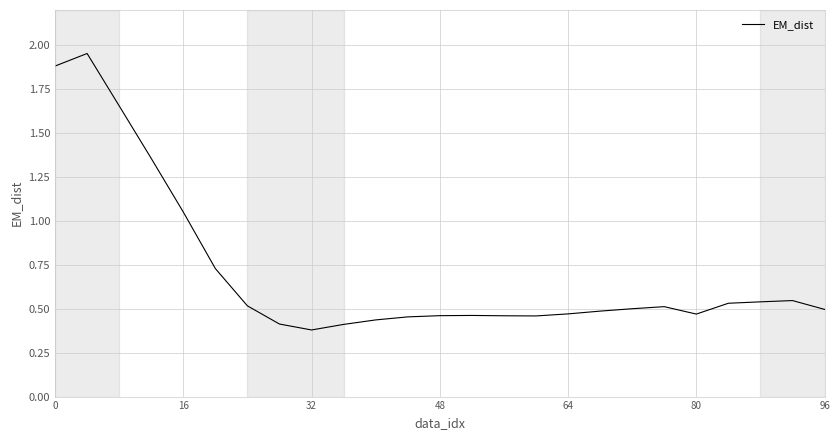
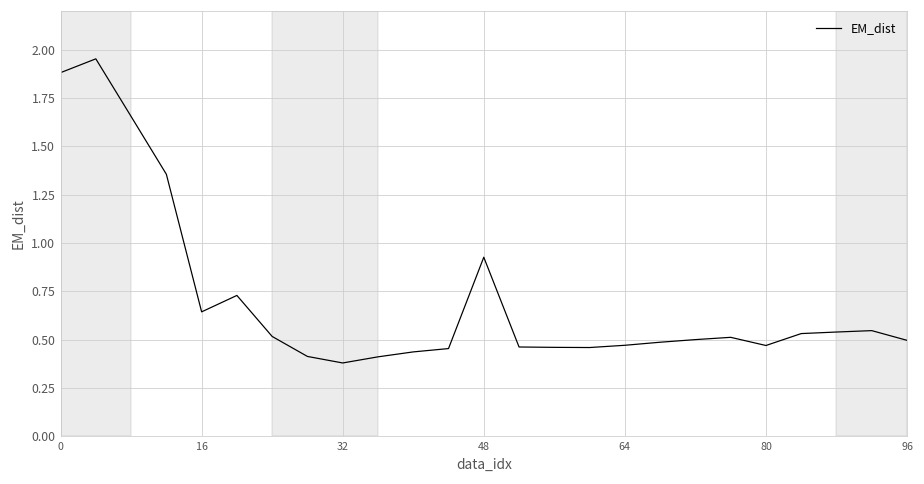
16: 1.05 -> 0.64
48: 0.46 -> 0.93
